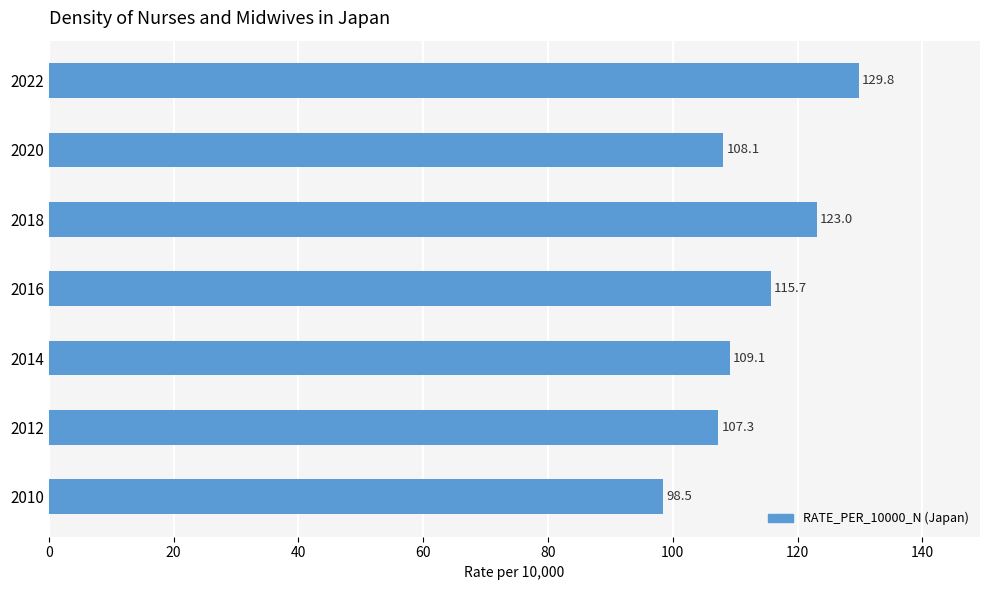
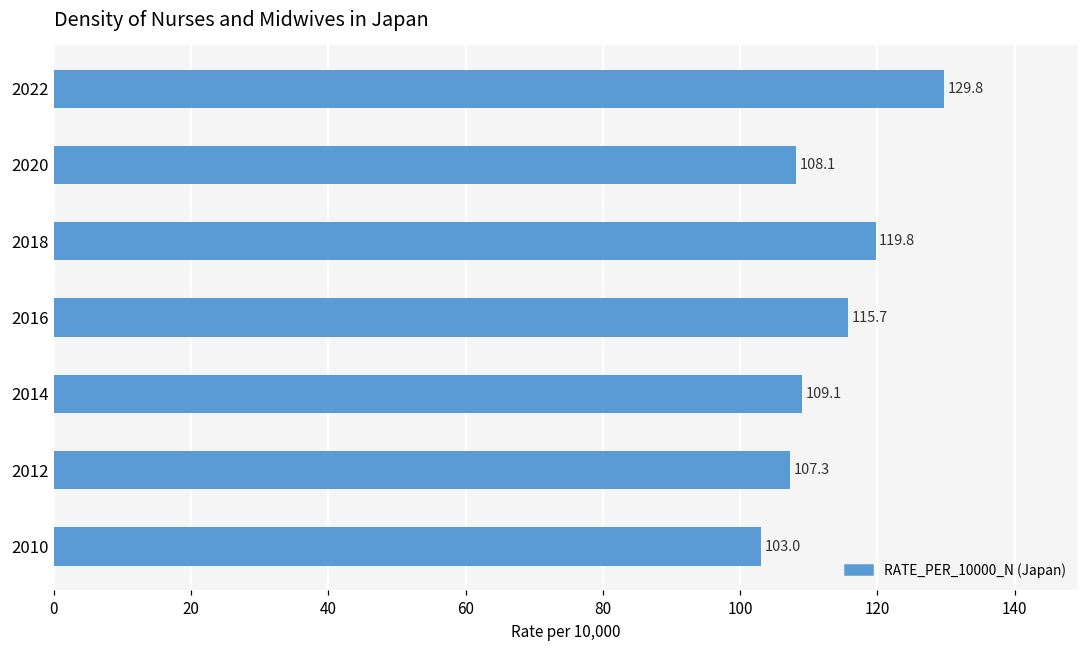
2018: 123.0 -> 119.8
2010: 98.5 -> 103.0
